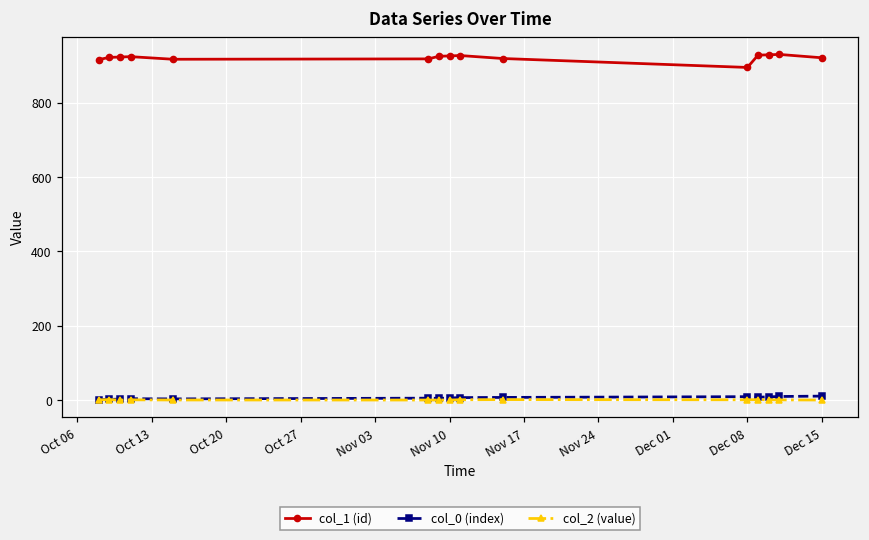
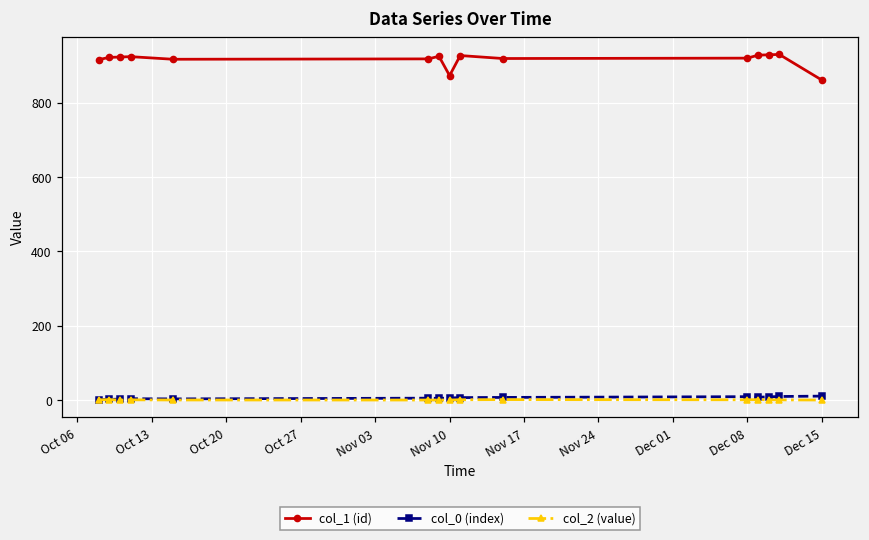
col_1 (id), Nov 10: 930 -> 870
col_1 (id), Dec 08: 900 -> 920
col_1 (id), Dec 15: 920 -> 860
